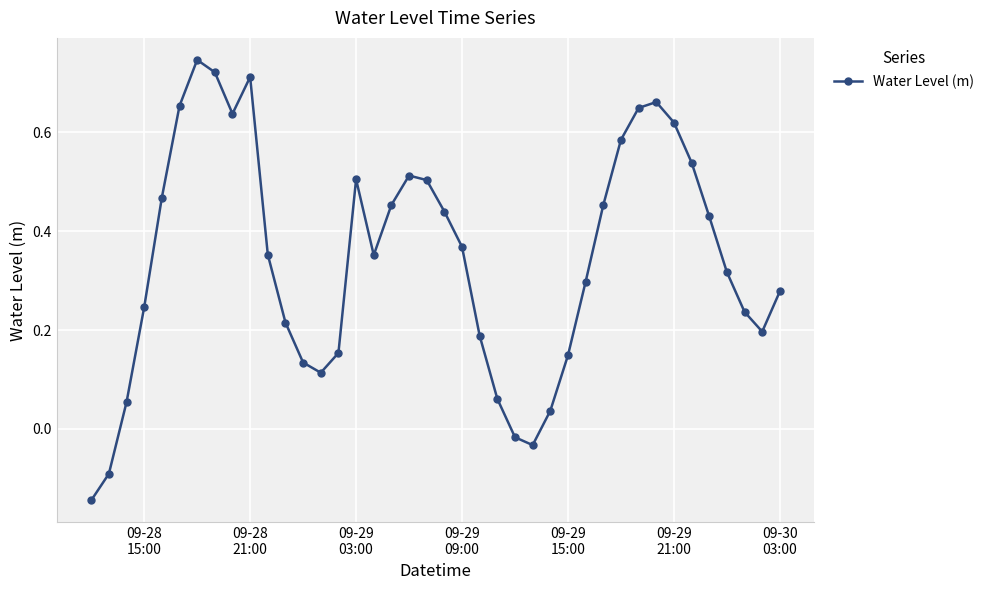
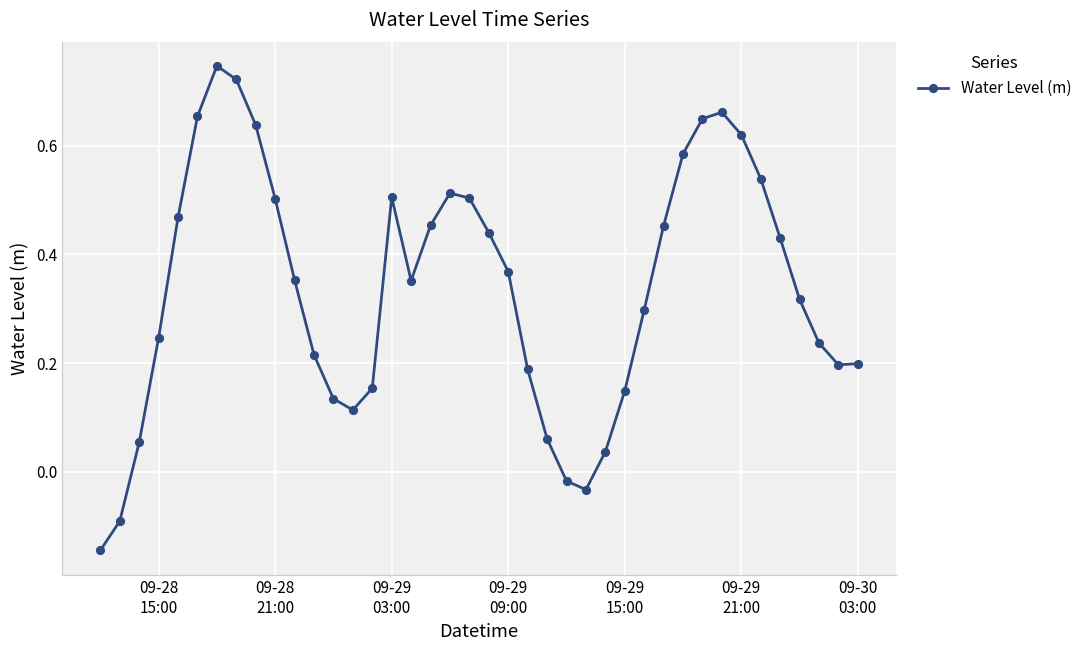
09-28 21:00: 0.71 -> 0.50
09-30 03:00: 0.28 -> 0.20
